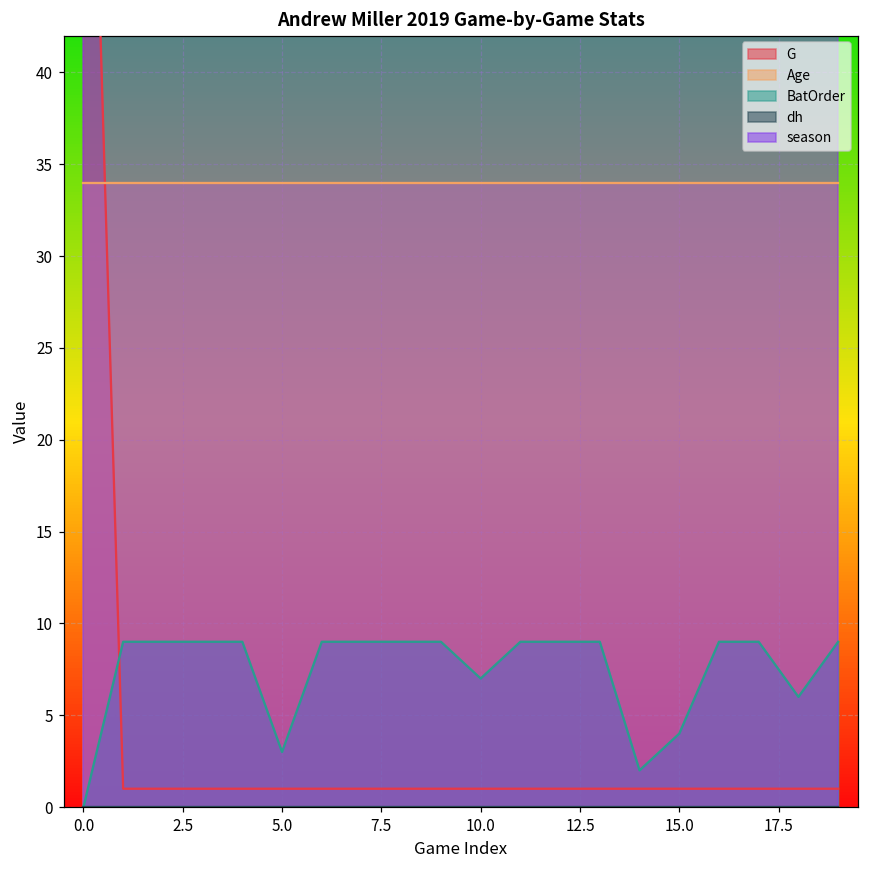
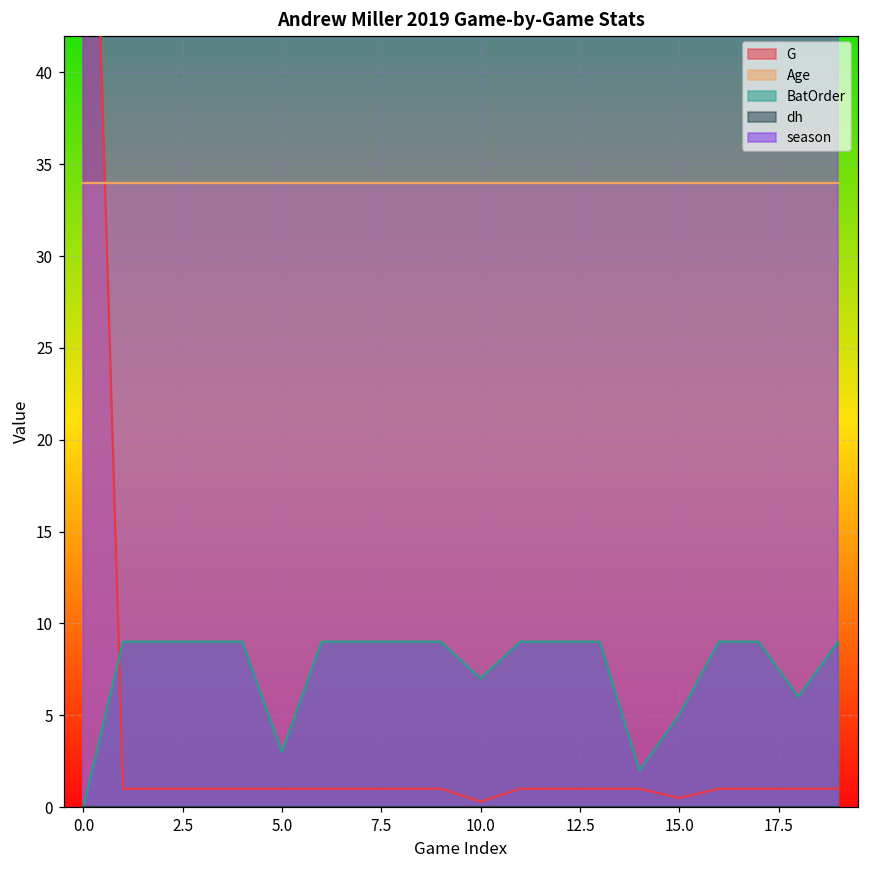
G, 10.0: 1.0 -> 0.3
G, 15.0: 1.0 -> 0.5
BatOrder, 15.0: 4 -> 5
